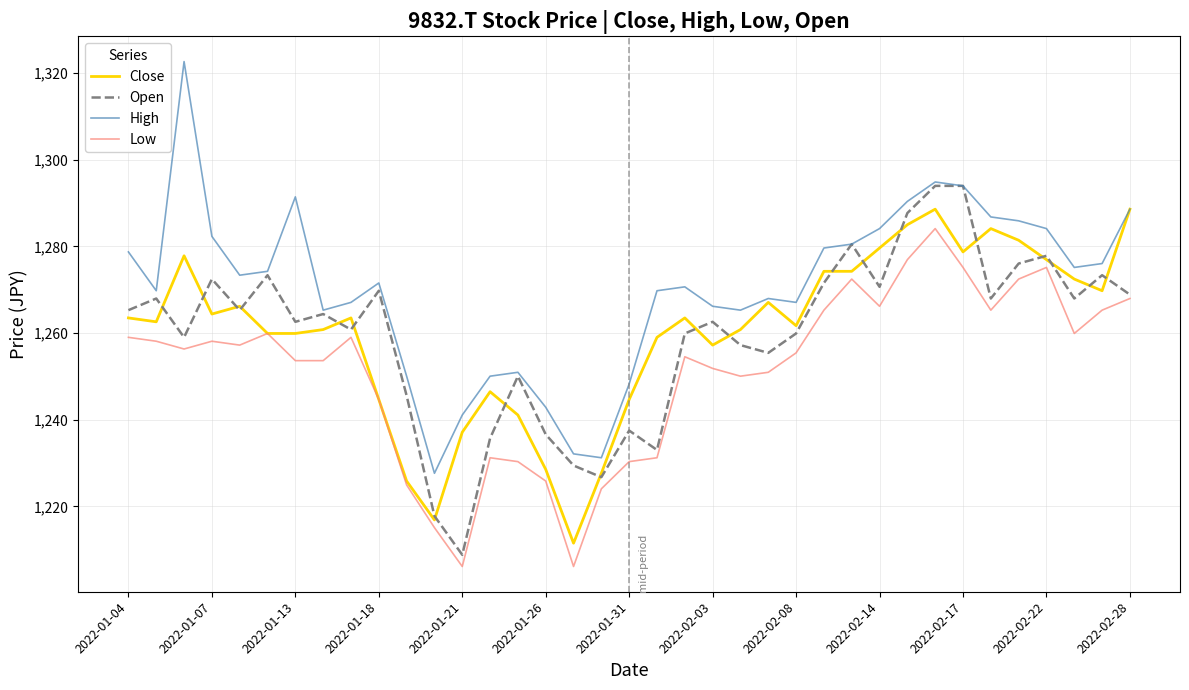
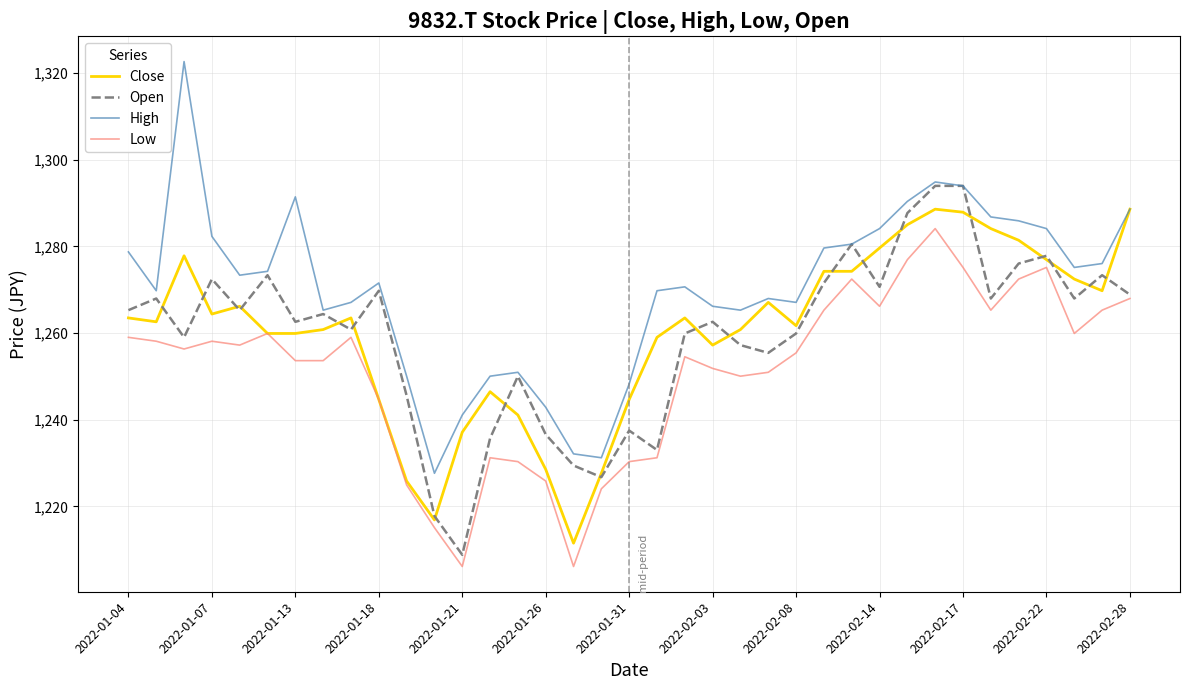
Close, 2022-02-17: 1,279 -> 1,288
